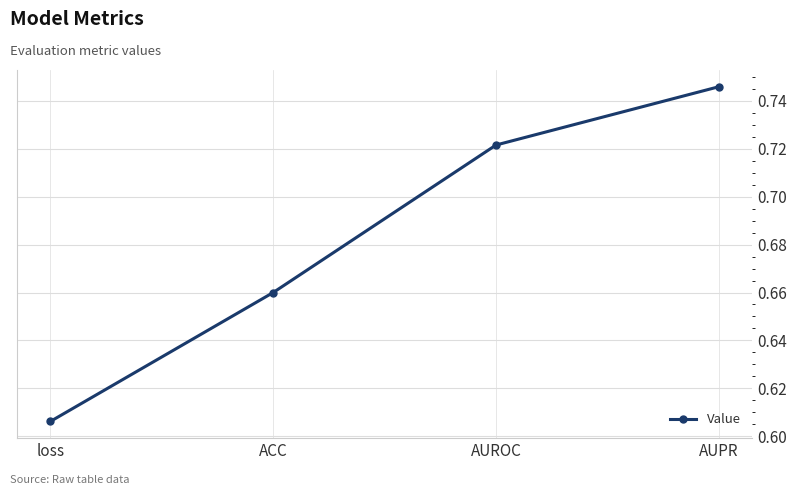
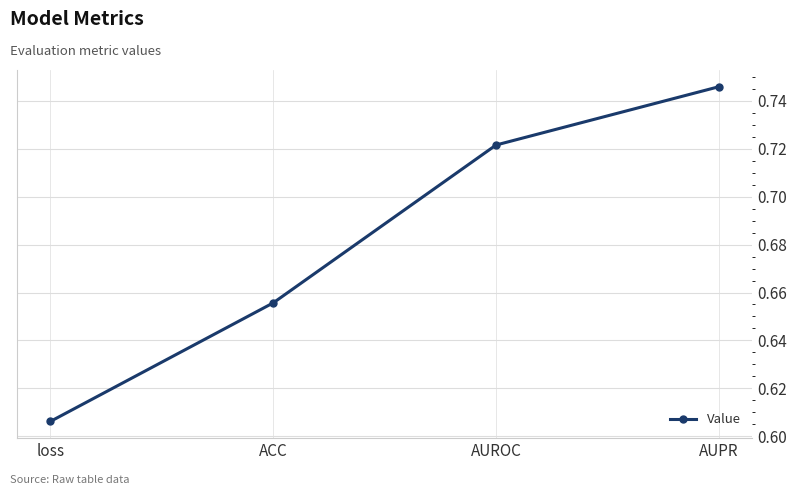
ACC: 0.660 -> 0.656
